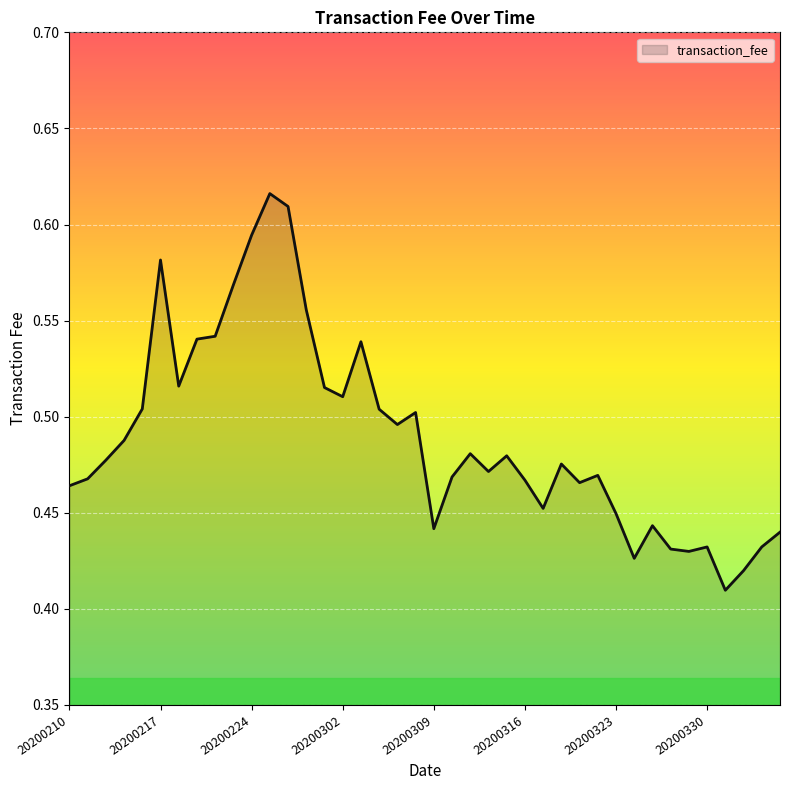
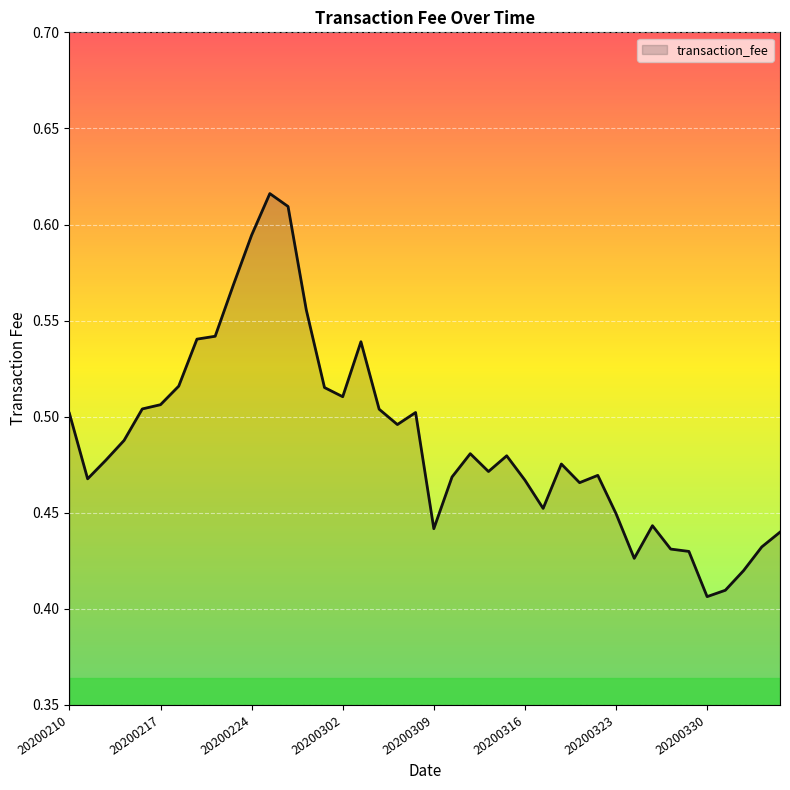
transaction_fee, 20200210: 0.464 -> 0.502
transaction_fee, 20200217: 0.582 -> 0.506
transaction_fee, 20200330: 0.432 -> 0.406
